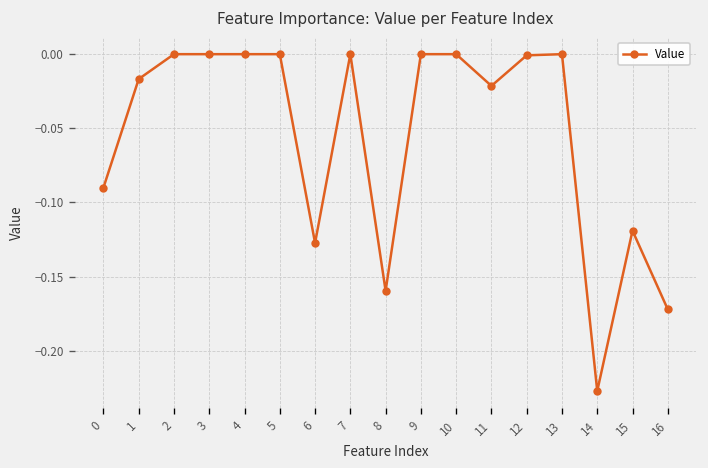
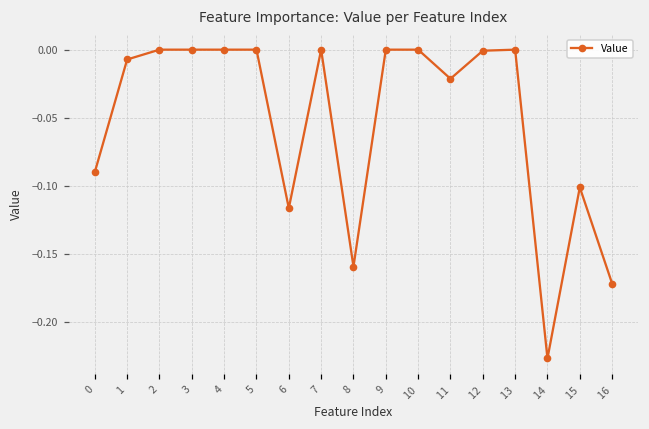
1: -0.017 -> -0.007
6: -0.127 -> -0.117
15: -0.119 -> -0.101
